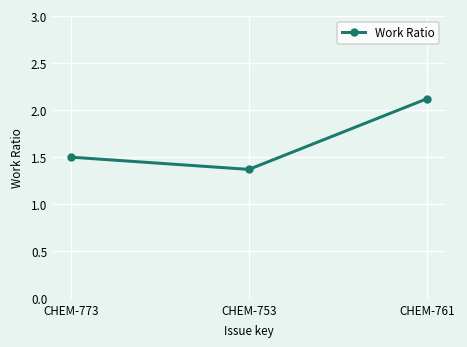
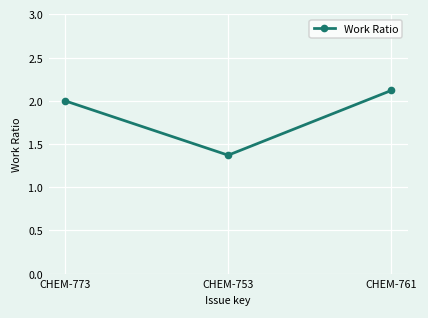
CHEM-773: 1.5 -> 2.0
